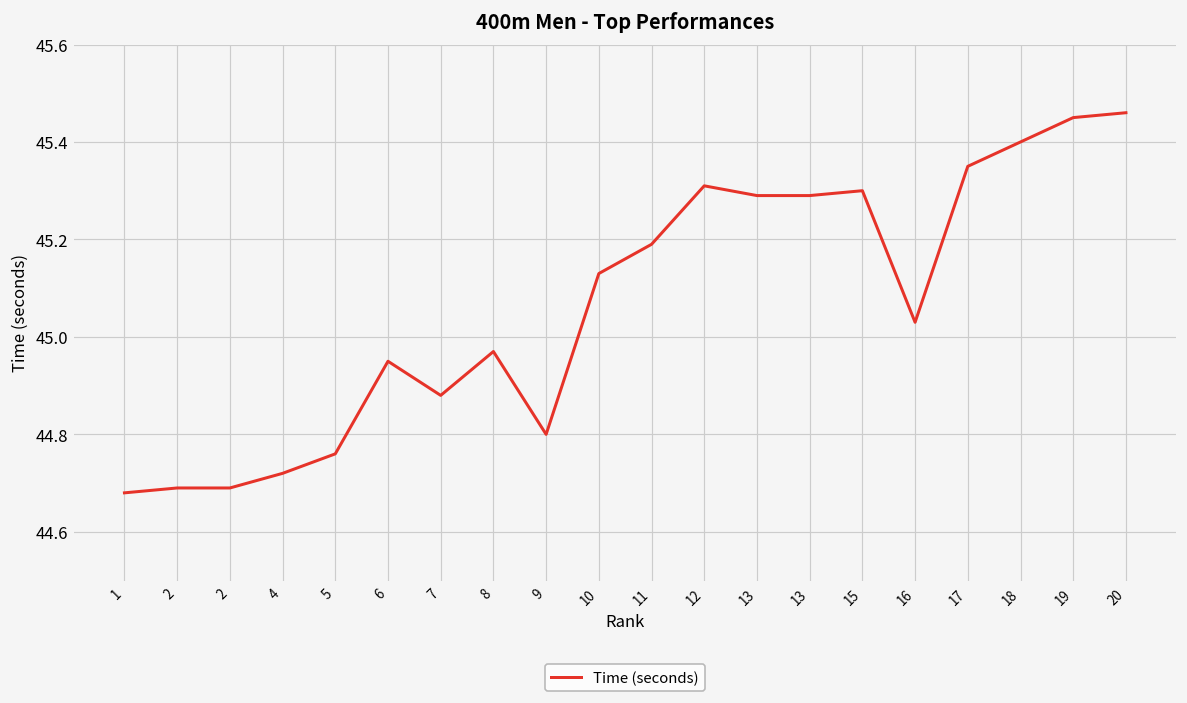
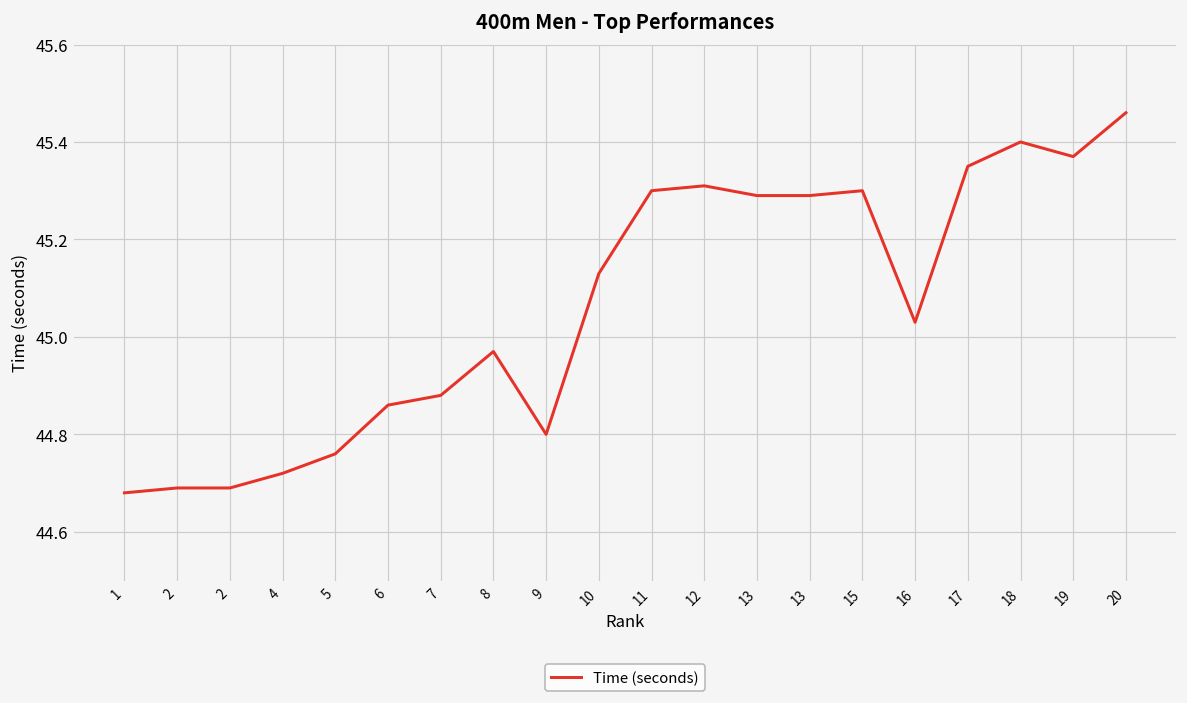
6: 44.95 -> 44.86
11: 45.19 -> 45.30
19: 45.45 -> 45.37
